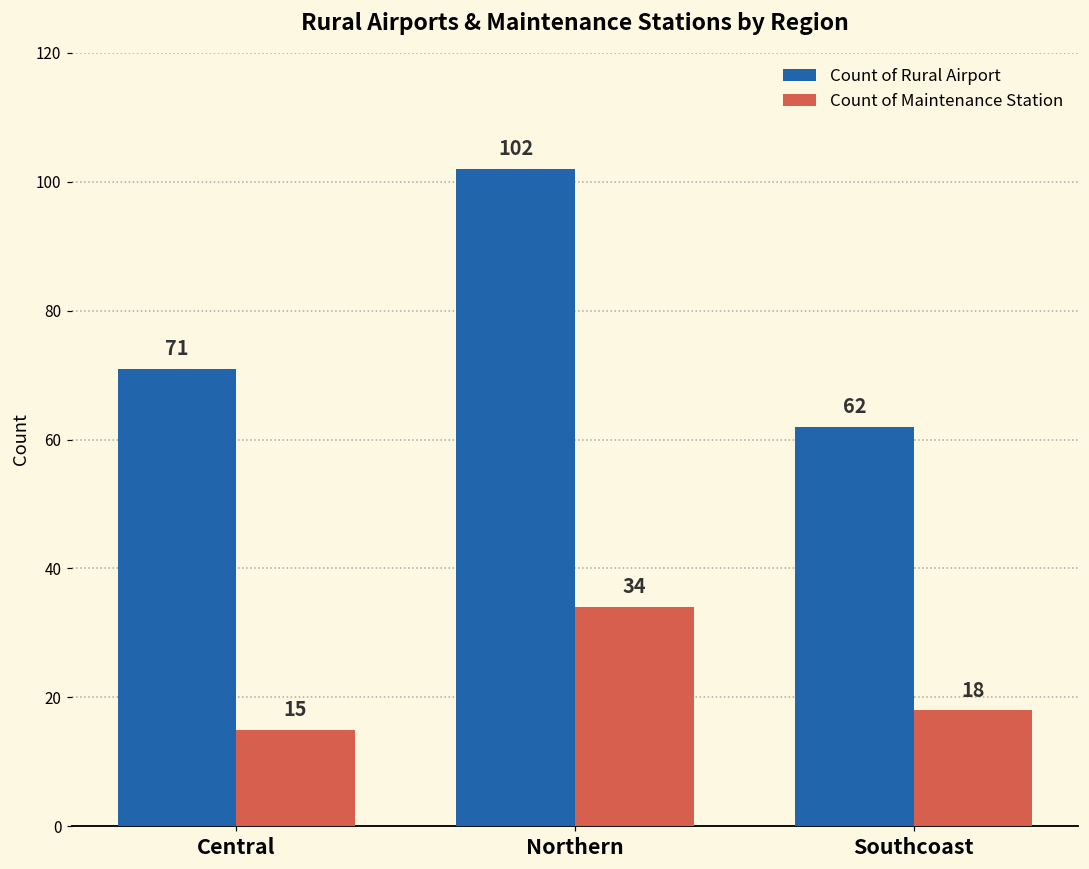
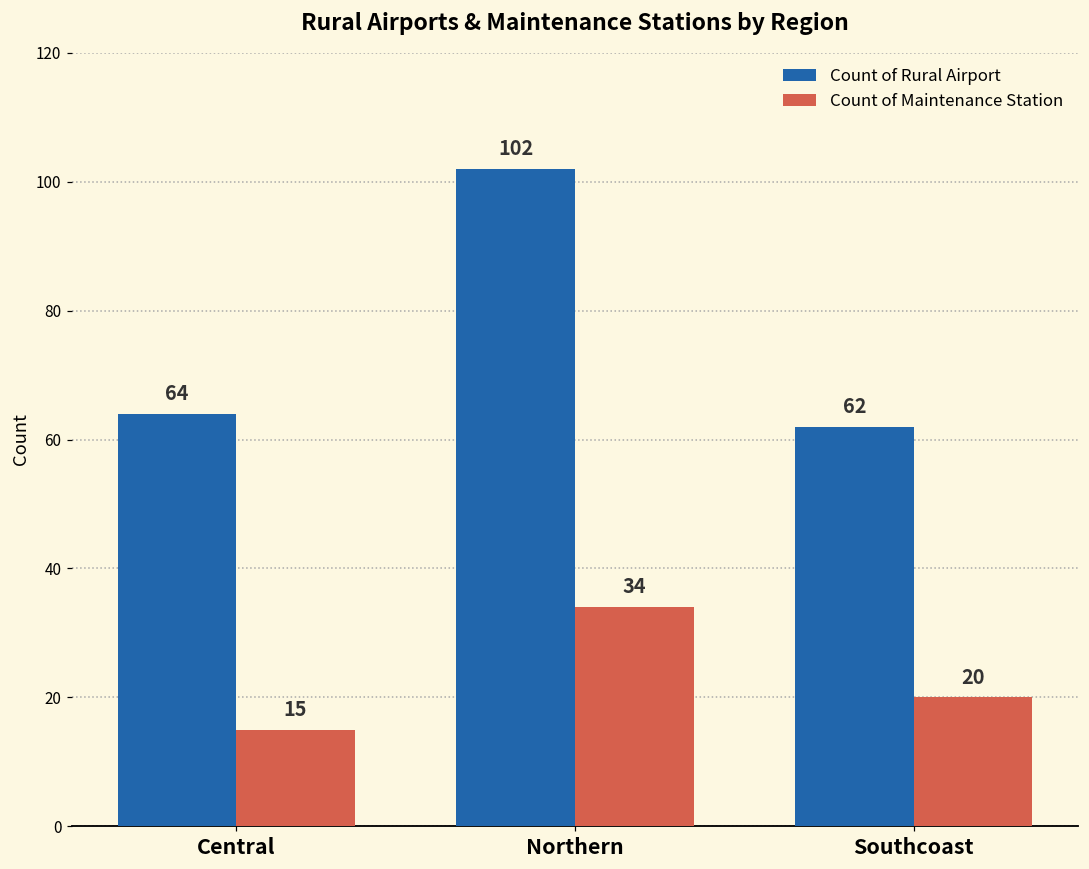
Count of Rural Airport, Central: 71 -> 64
Count of Maintenance Station, Southcoast: 18 -> 20
